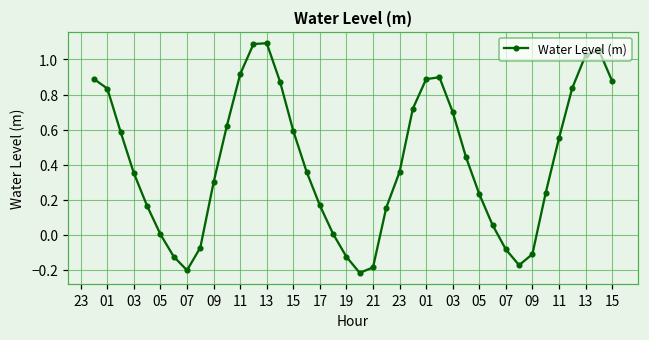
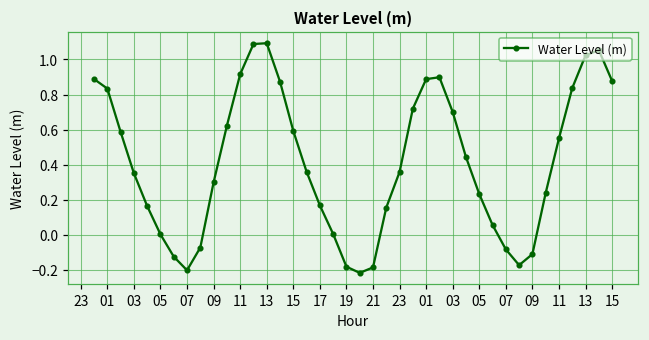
19: -0.13 -> -0.18
